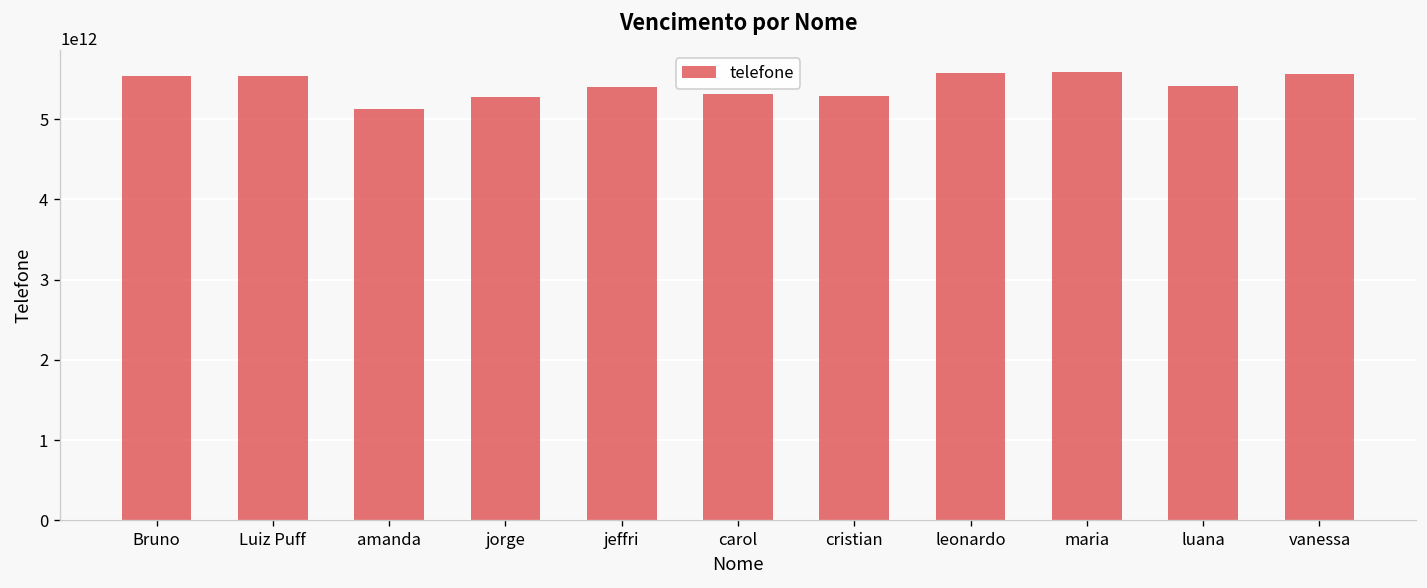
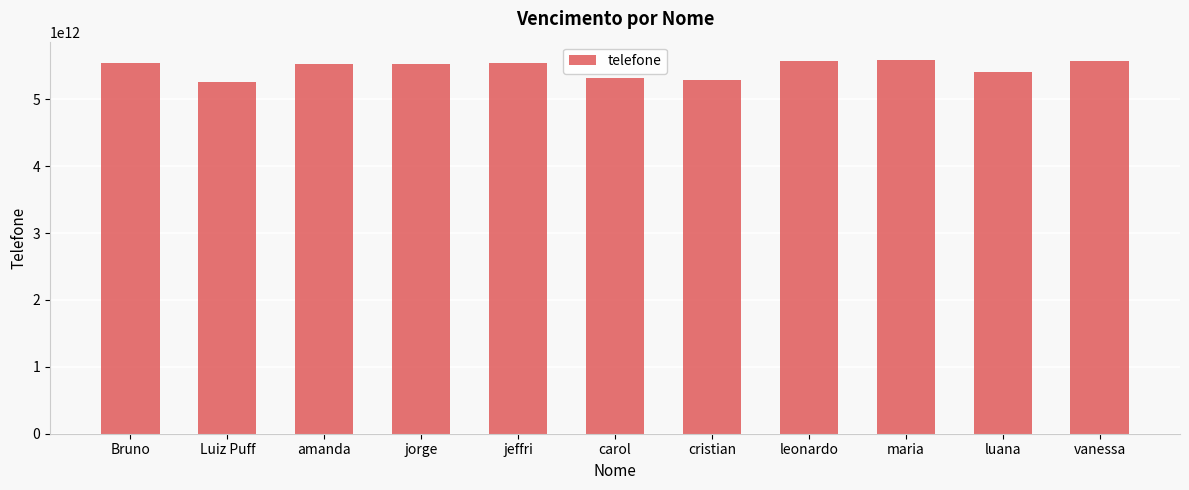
Luiz Puff: 5500000000000 -> 5300000000000
amanda: 5100000000000 -> 5500000000000
jorge: 5300000000000 -> 5500000000000
jeffri: 5400000000000 -> 5500000000000
